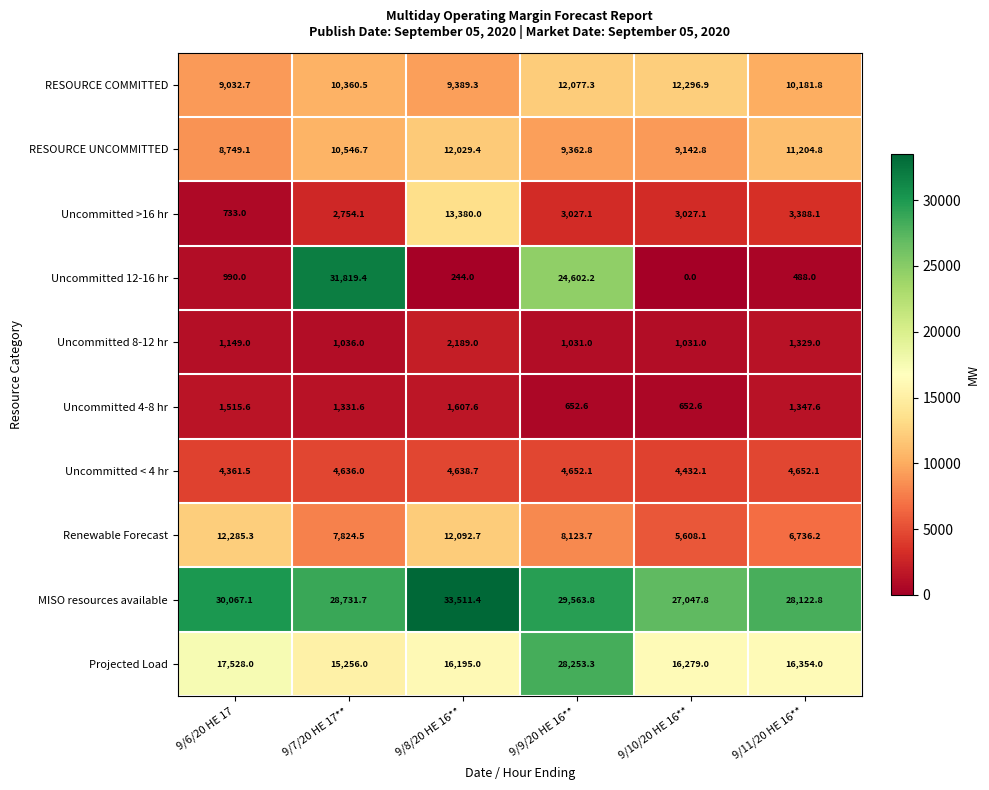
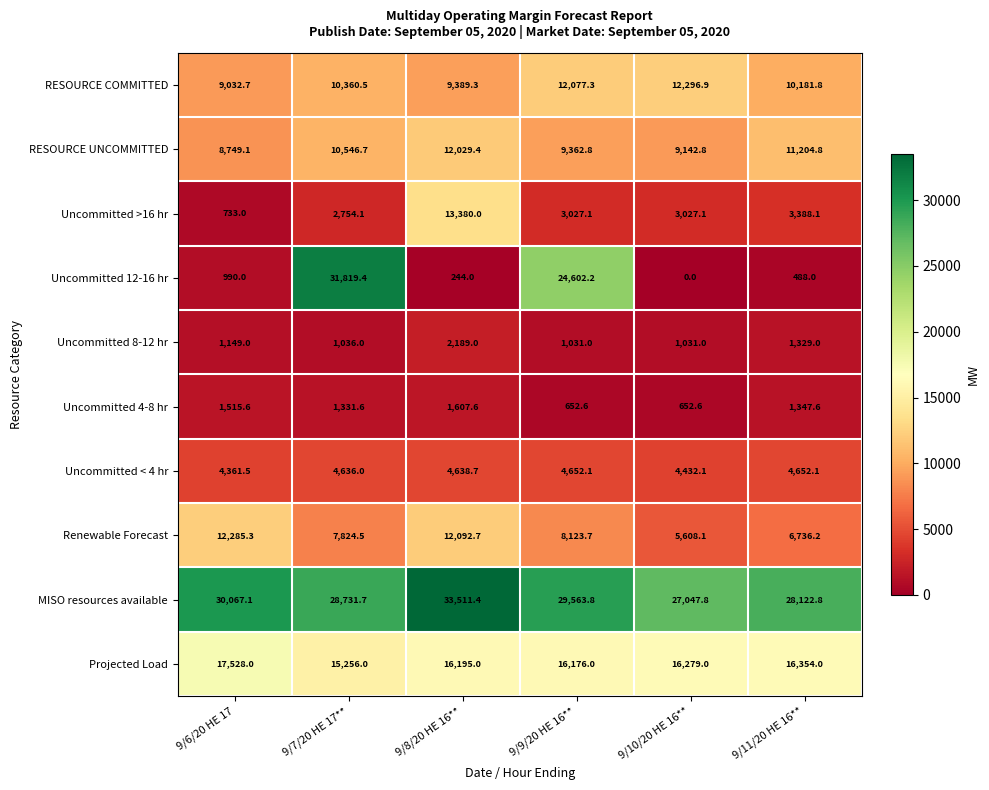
Projected Load, 9/9/20 HE 16**: 28,253.3 -> 16,176.0
